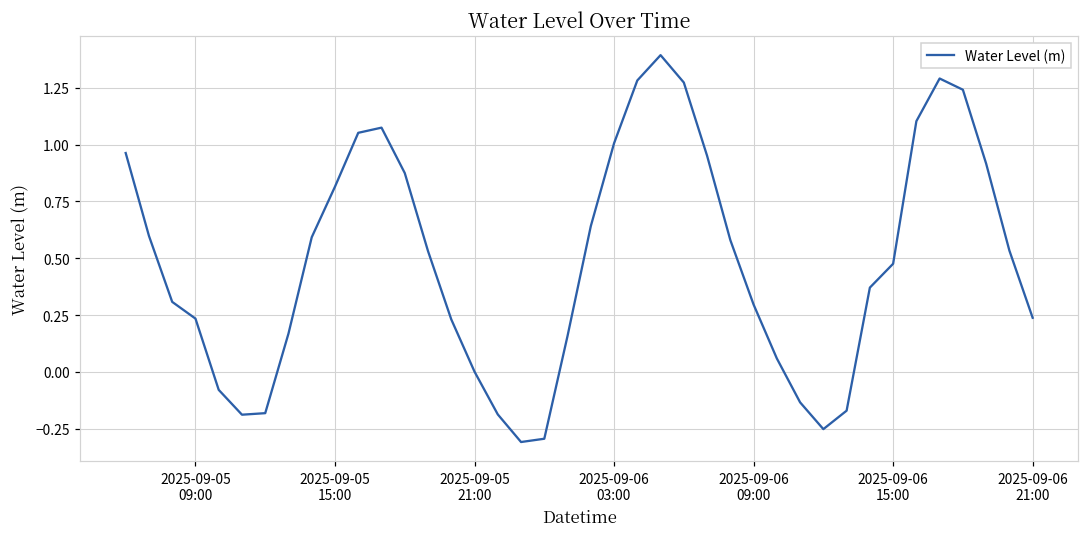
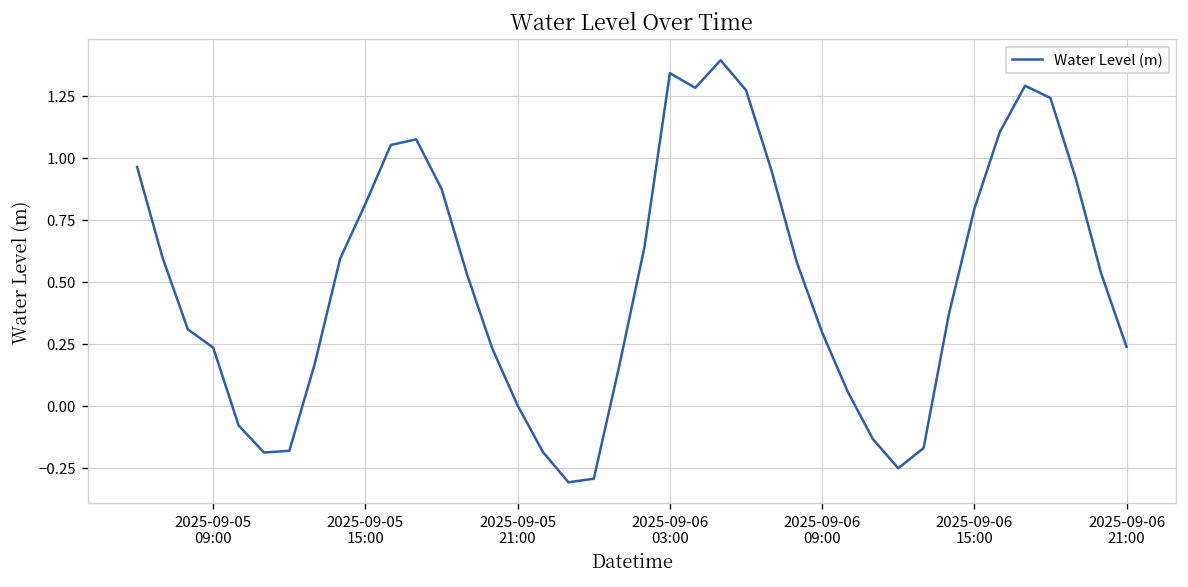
2025-09-06 03:00: 1.01 -> 1.34
2025-09-06 15:00: 0.48 -> 0.79
